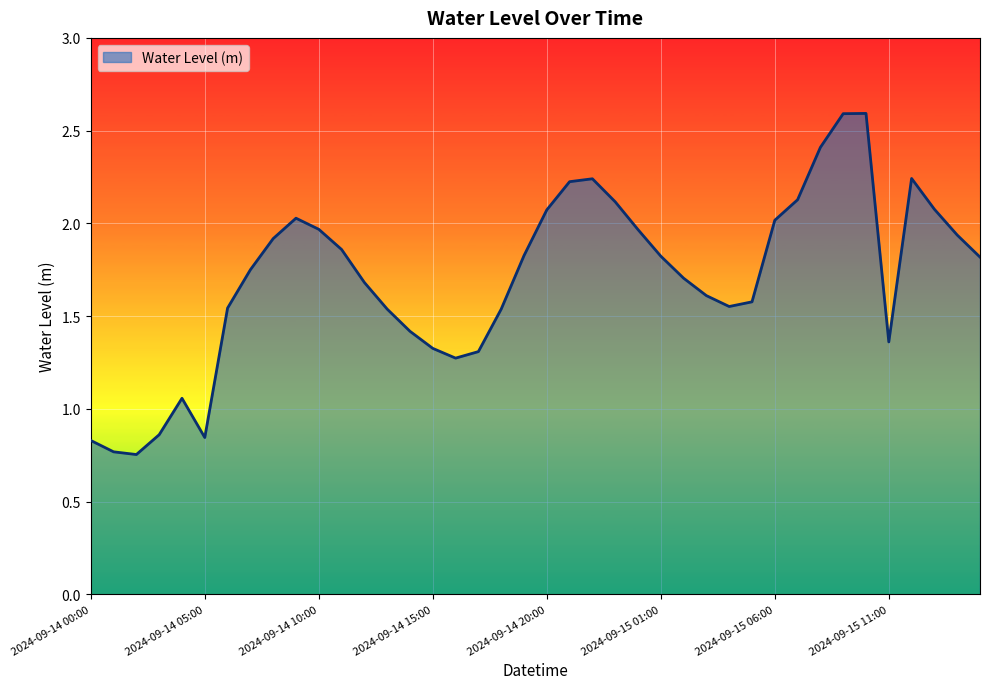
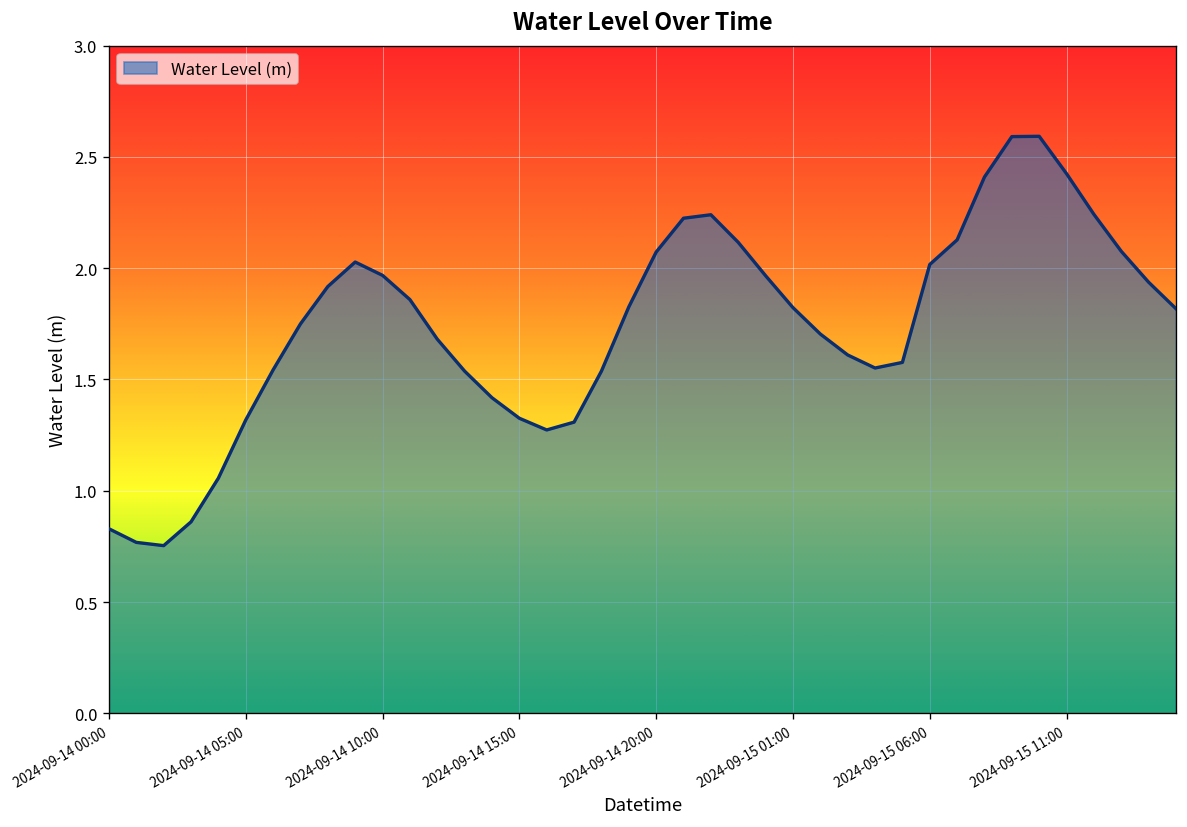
2024-09-14 05:00: 0.85 -> 1.32
2024-09-15 11:00: 1.36 -> 2.42
